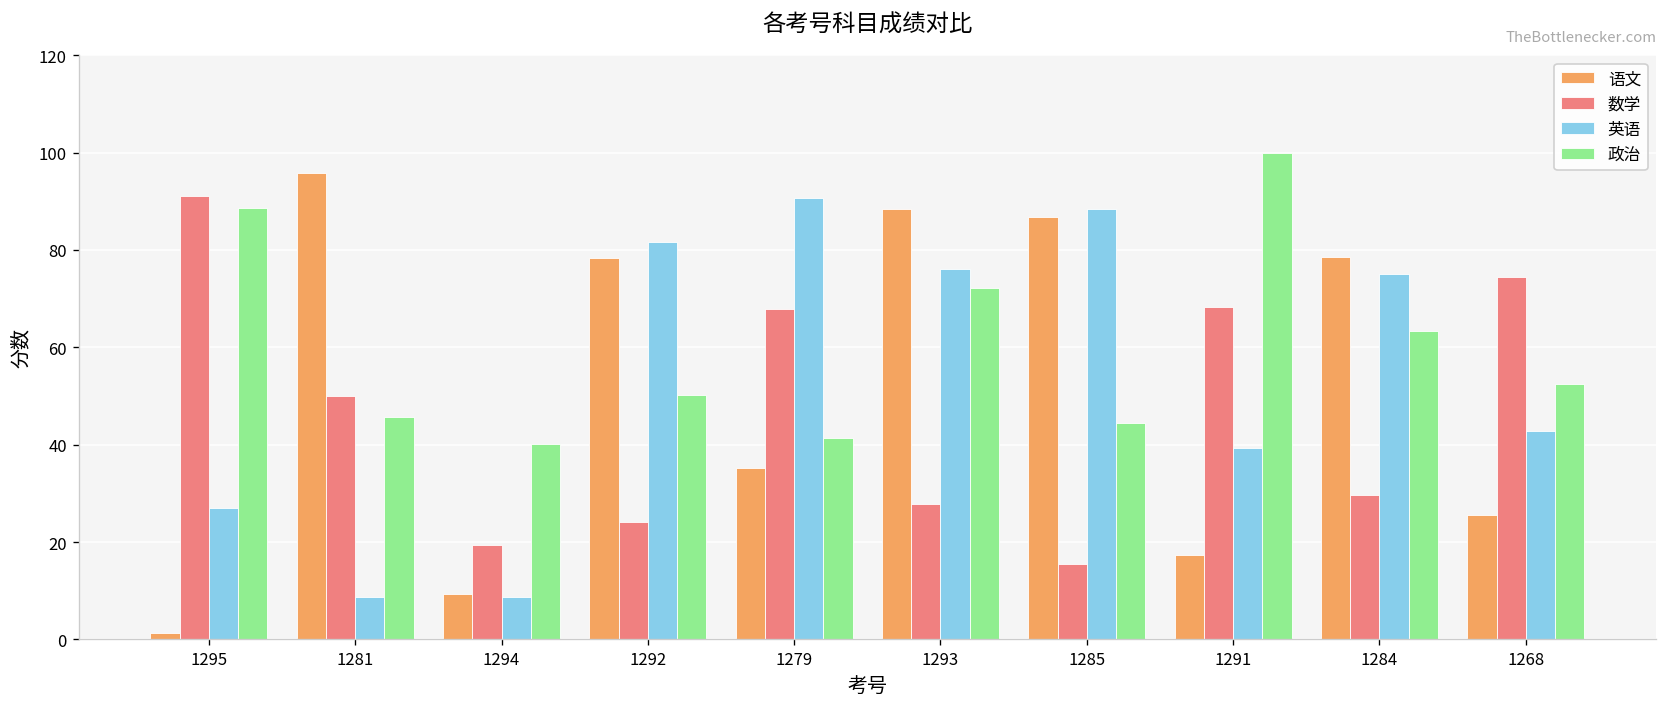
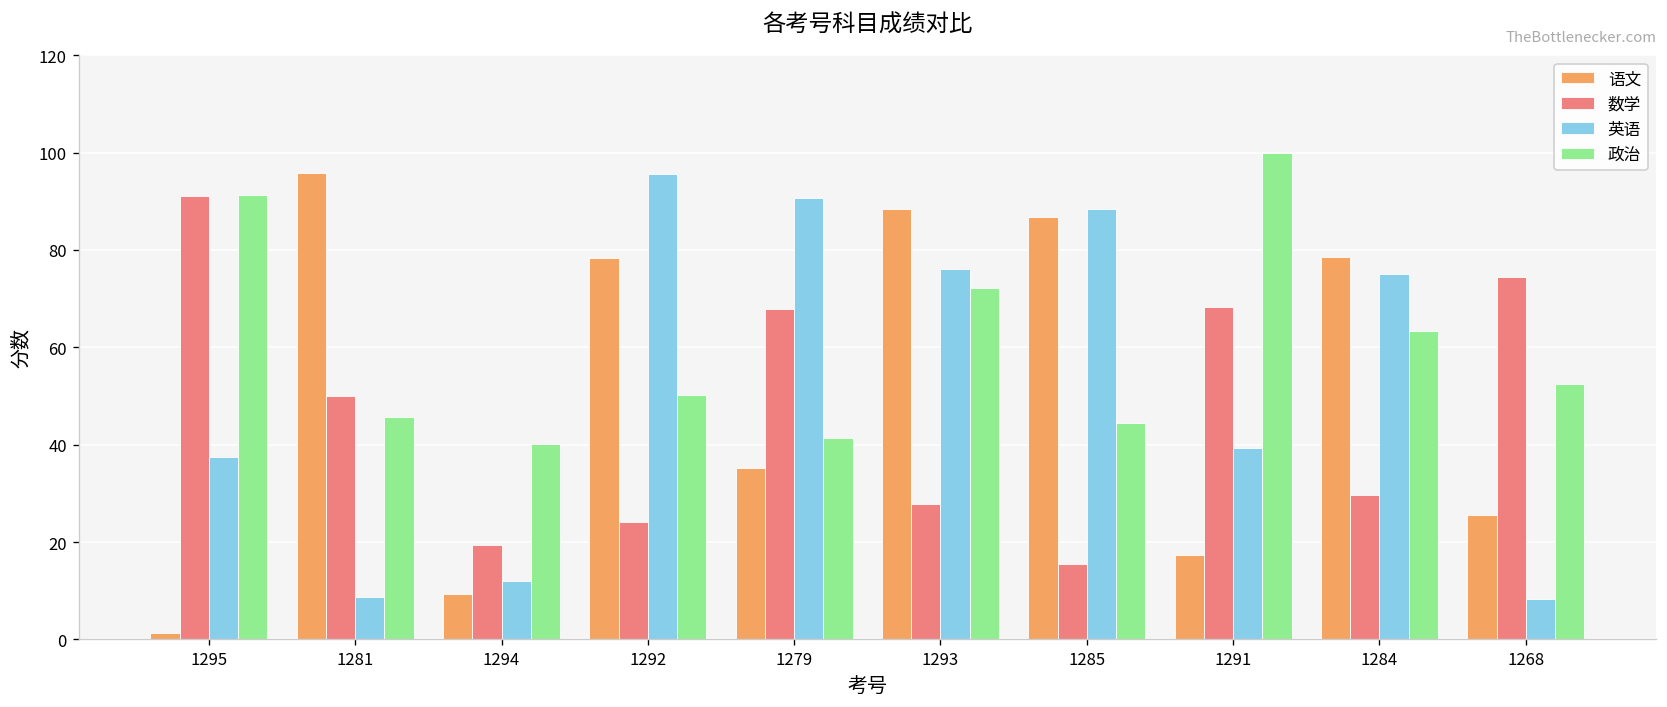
英语, 1295: 27 -> 38
政治, 1295: 89 -> 91
英语, 1294: 9 -> 12
英语, 1292: 82 -> 96
英语, 1268: 43 -> 8
